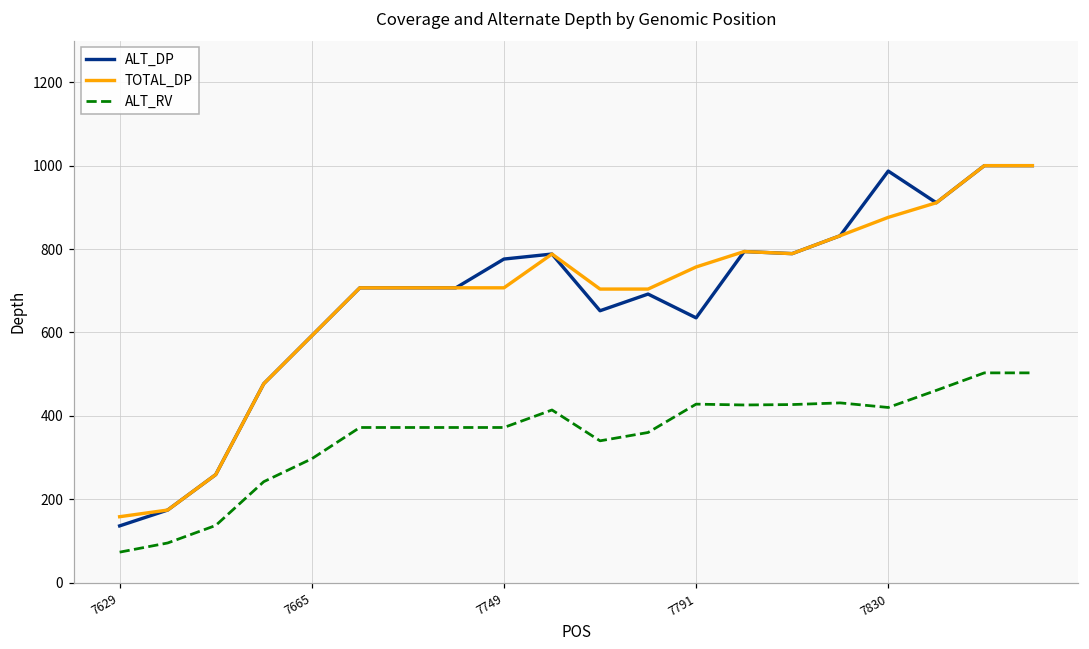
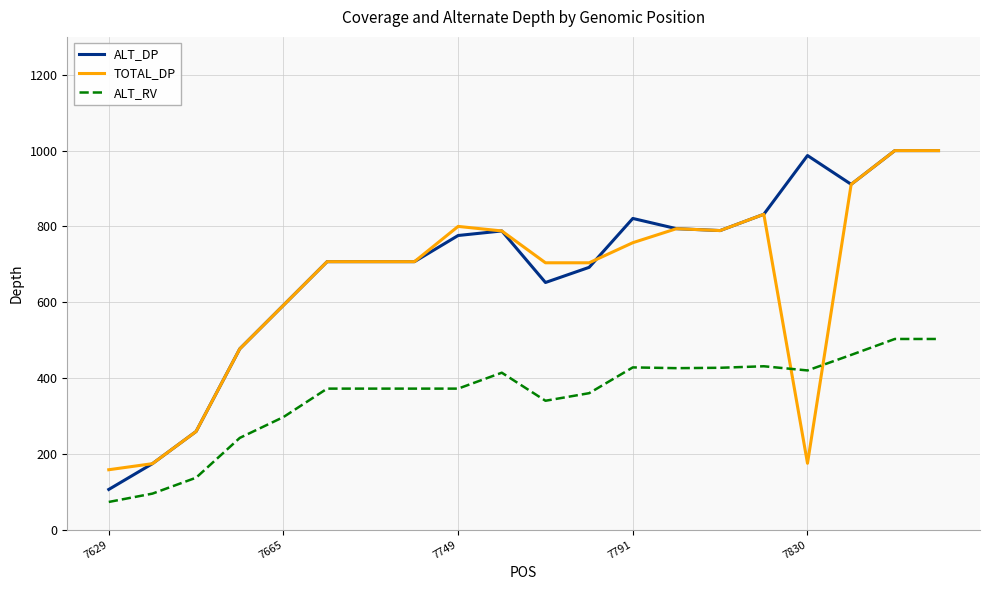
ALT_DP, 7629: 140 -> 110
TOTAL_DP, 7749: 710 -> 800
ALT_DP, 7791: 640 -> 820
TOTAL_DP, 7830: 880 -> 180
